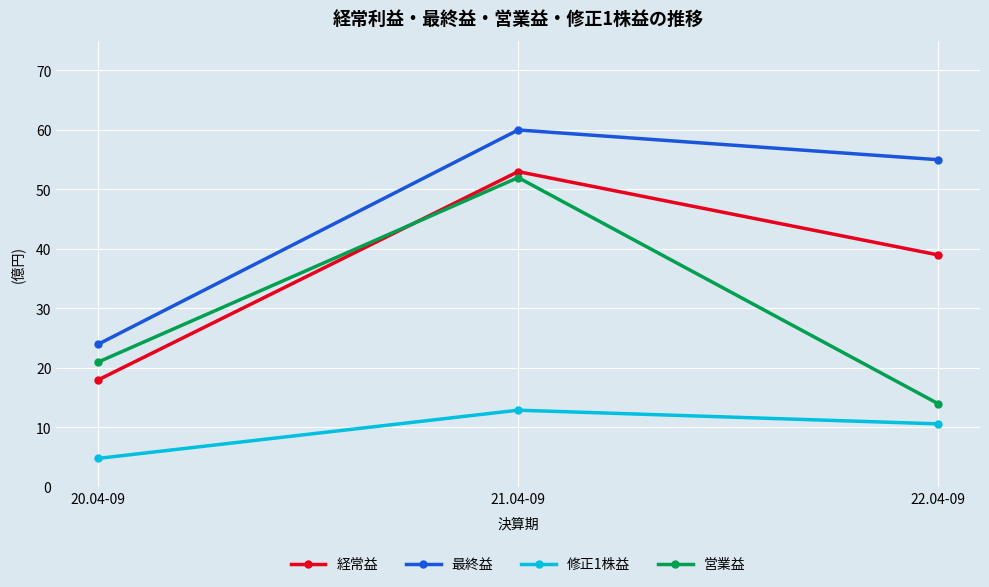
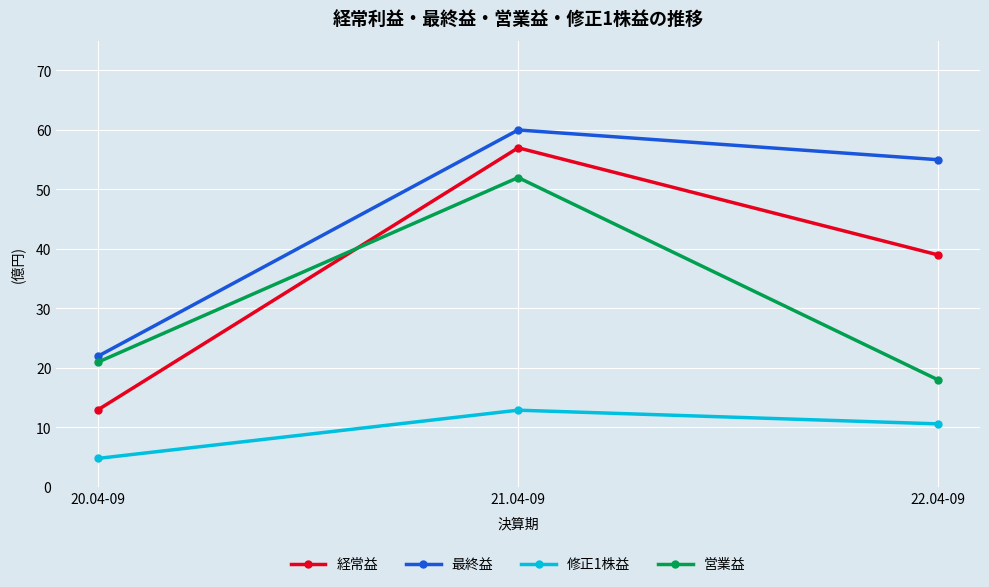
経常益, 20.04-09: 18 -> 13
最終益, 20.04-09: 24 -> 22
経常益, 21.04-09: 53 -> 57
営業益, 22.04-09: 14 -> 18
